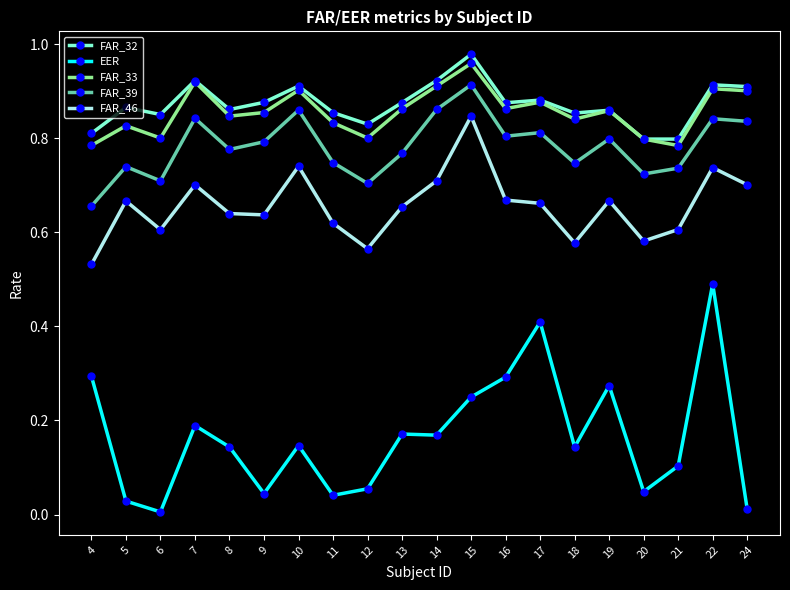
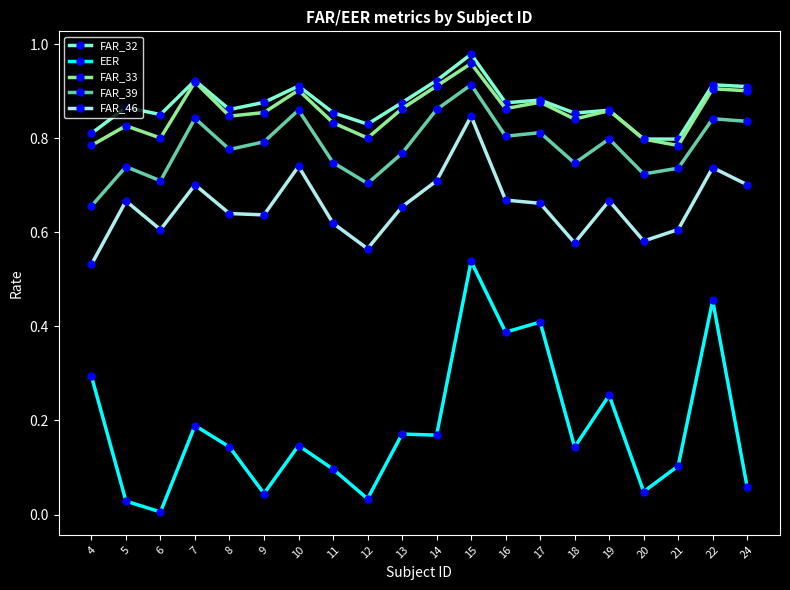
EER, 11: 0.04 -> 0.10
EER, 12: 0.05 -> 0.03
EER, 15: 0.25 -> 0.54
EER, 16: 0.29 -> 0.39
EER, 19: 0.27 -> 0.25
EER, 22: 0.49 -> 0.45
EER, 24: 0.01 -> 0.06
